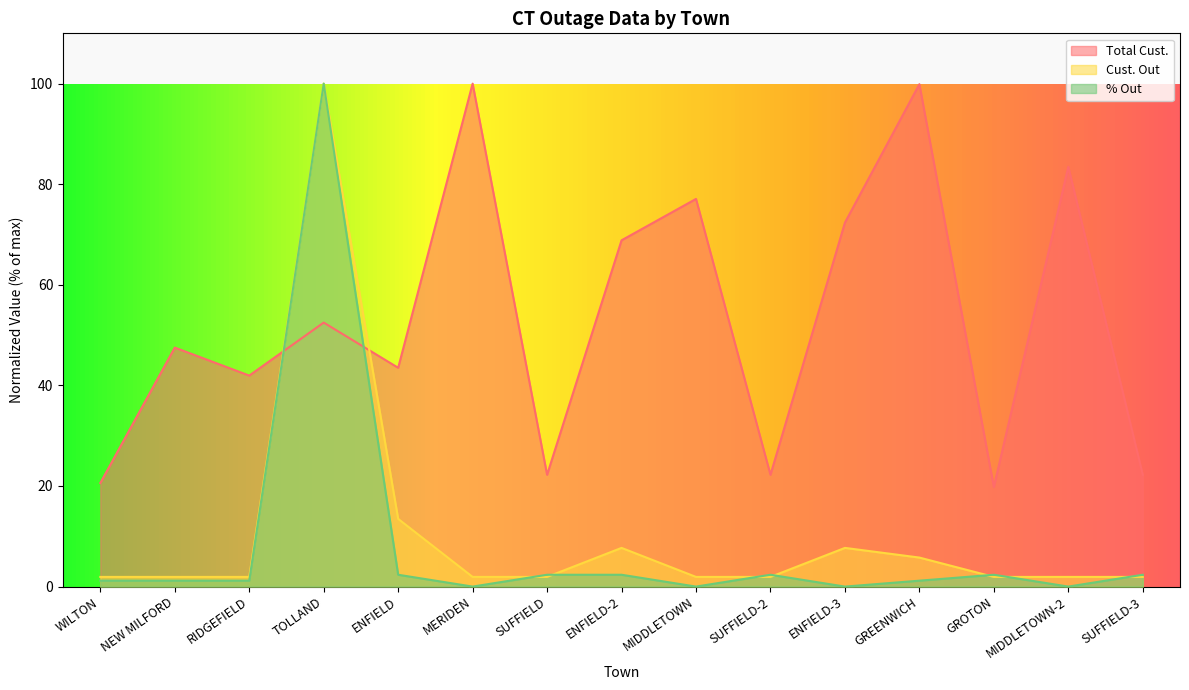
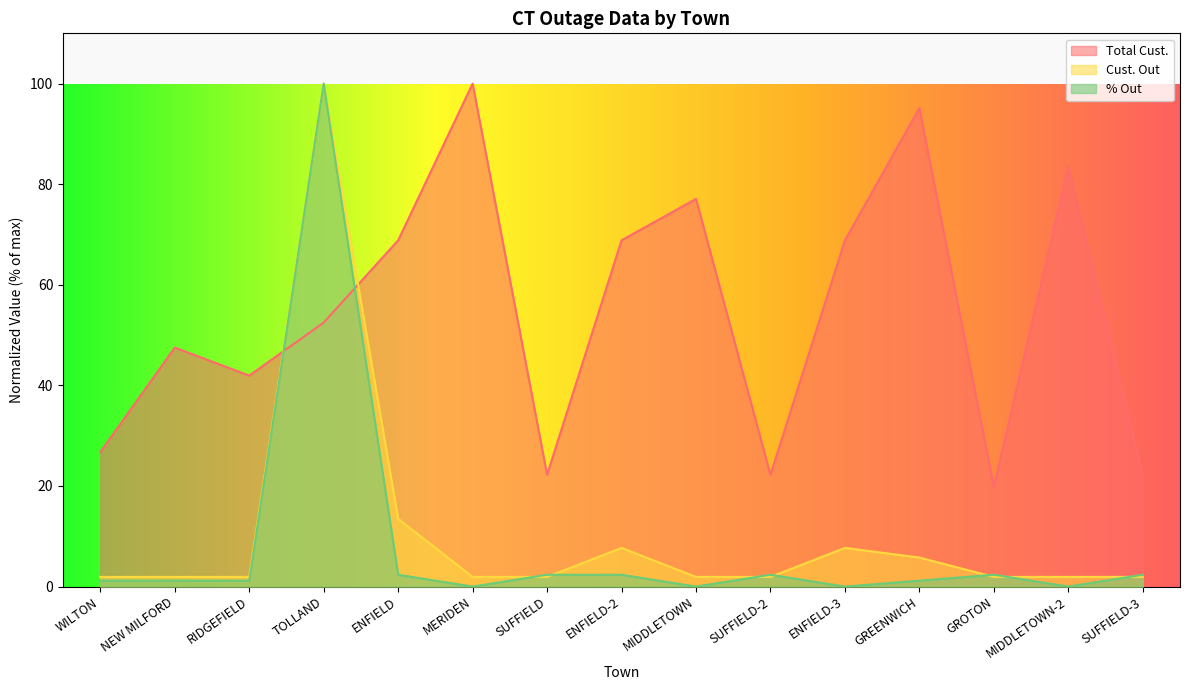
Total Cust., WILTON: 21 -> 27
Total Cust., ENFIELD: 44 -> 69
Total Cust., ENFIELD-3: 72 -> 69
Total Cust., GREENWICH: 100 -> 95
